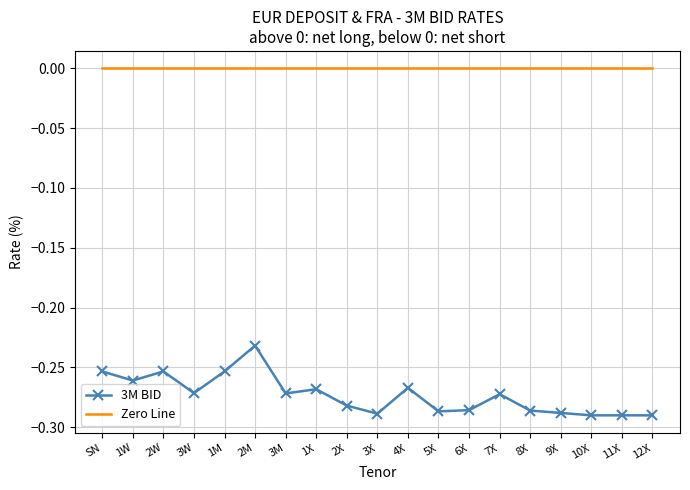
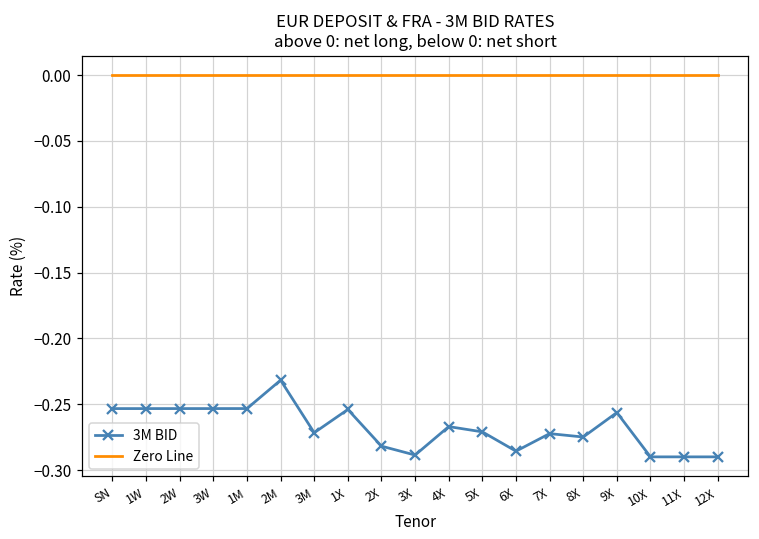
3M BID, 1W: -0.261 -> -0.253
3M BID, 3W: -0.271 -> -0.253
3M BID, 1X: -0.268 -> -0.254
3M BID, 5X: -0.287 -> -0.271
3M BID, 8X: -0.286 -> -0.275
3M BID, 9X: -0.288 -> -0.256
